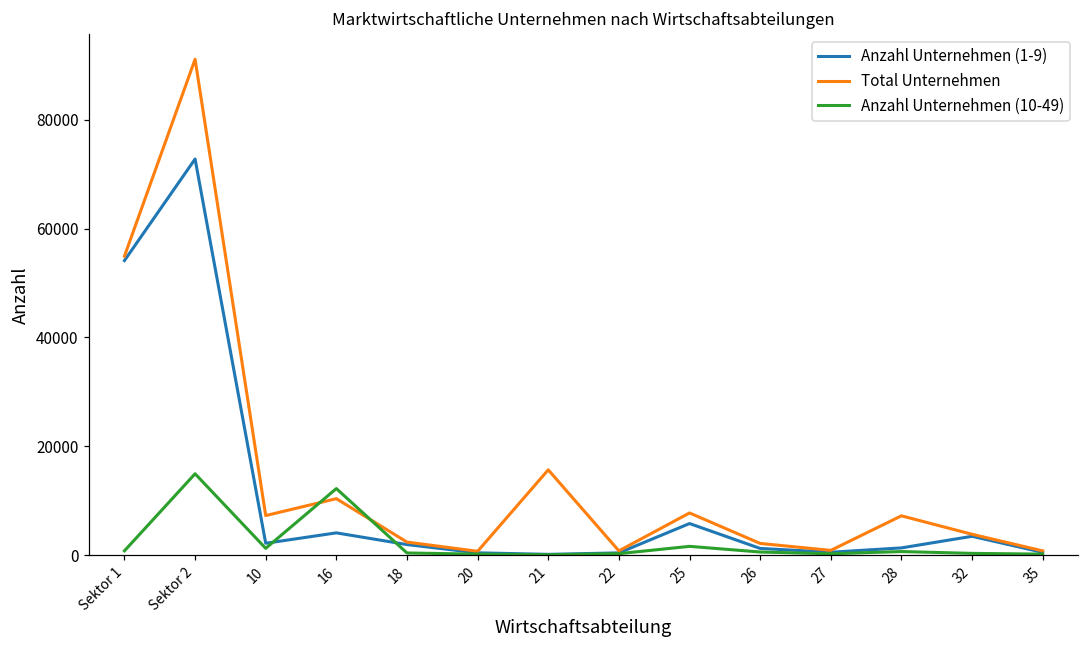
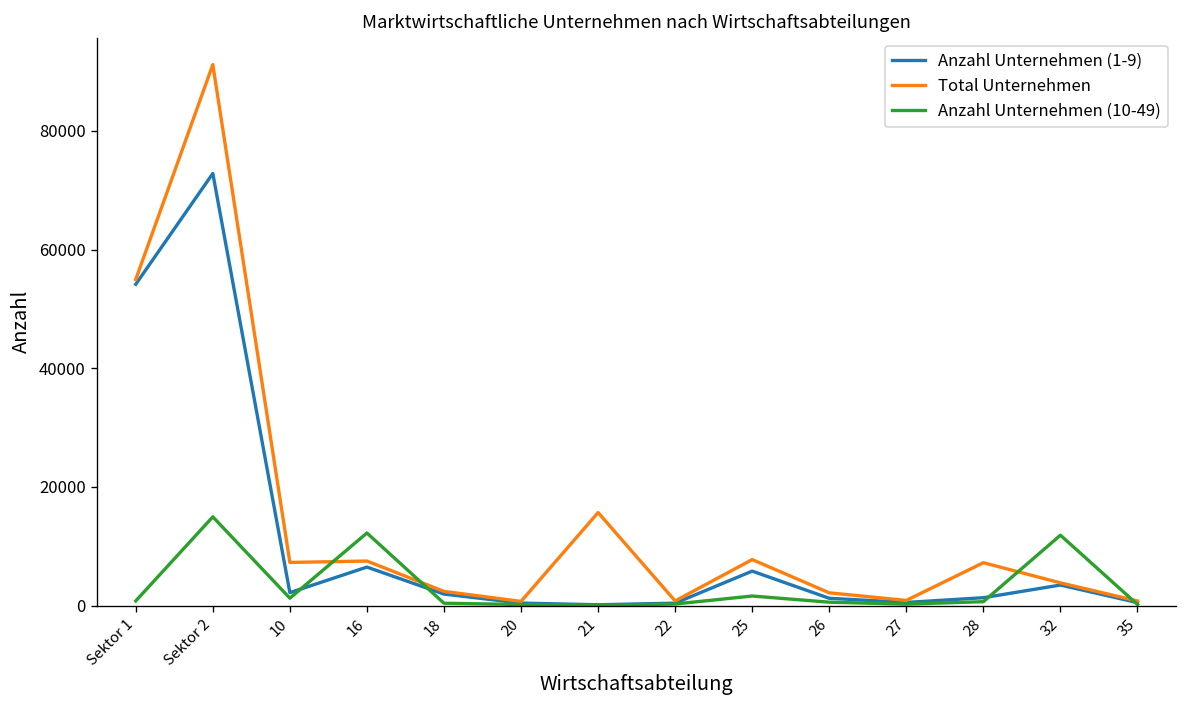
Anzahl Unternehmen (1-9), 16: 4000 -> 6000
Total Unternehmen, 16: 10000 -> 7000
Anzahl Unternehmen (10-49), 32: 0 -> 12000
